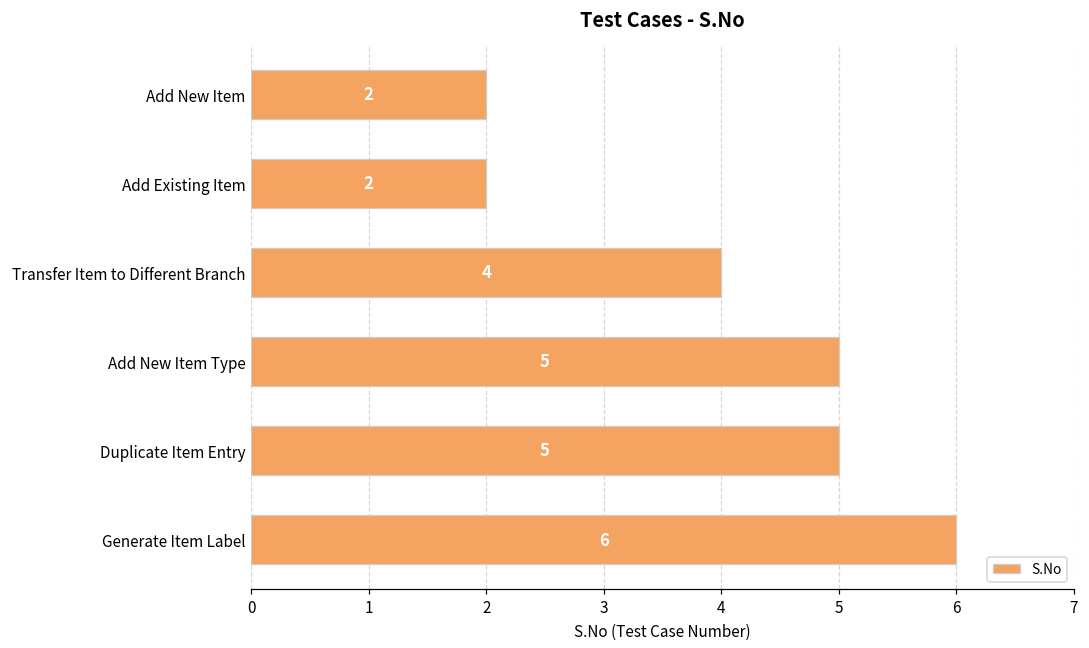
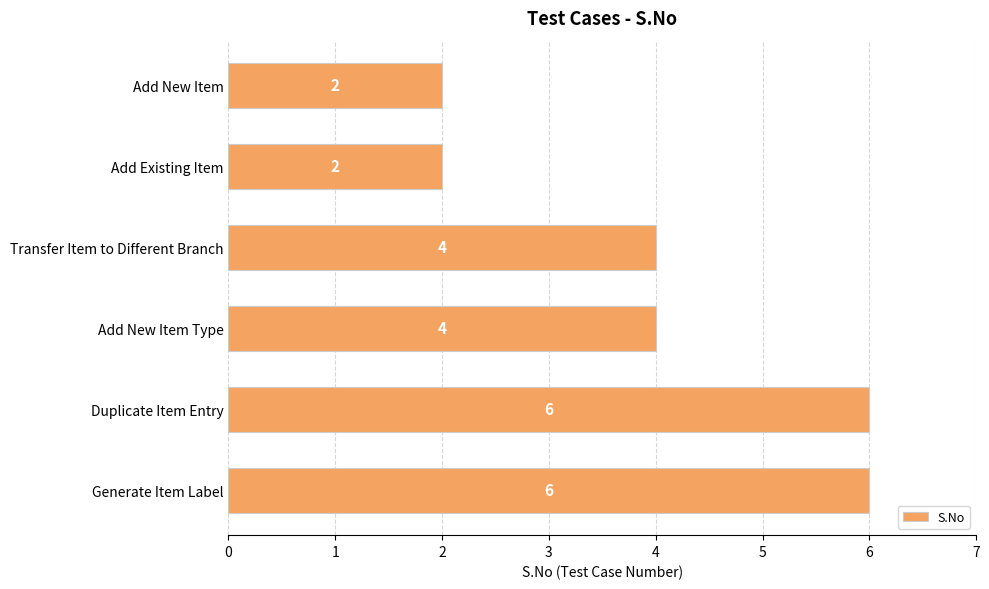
Add New Item Type: 5 -> 4
Duplicate Item Entry: 5 -> 6
